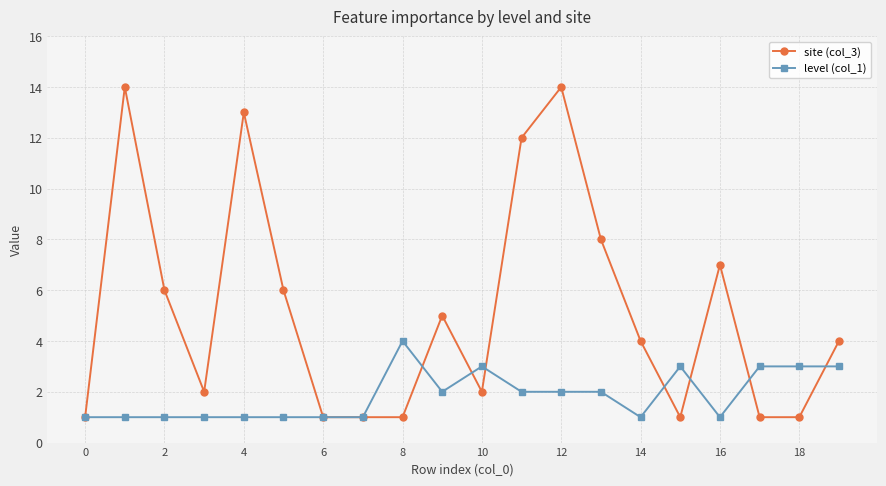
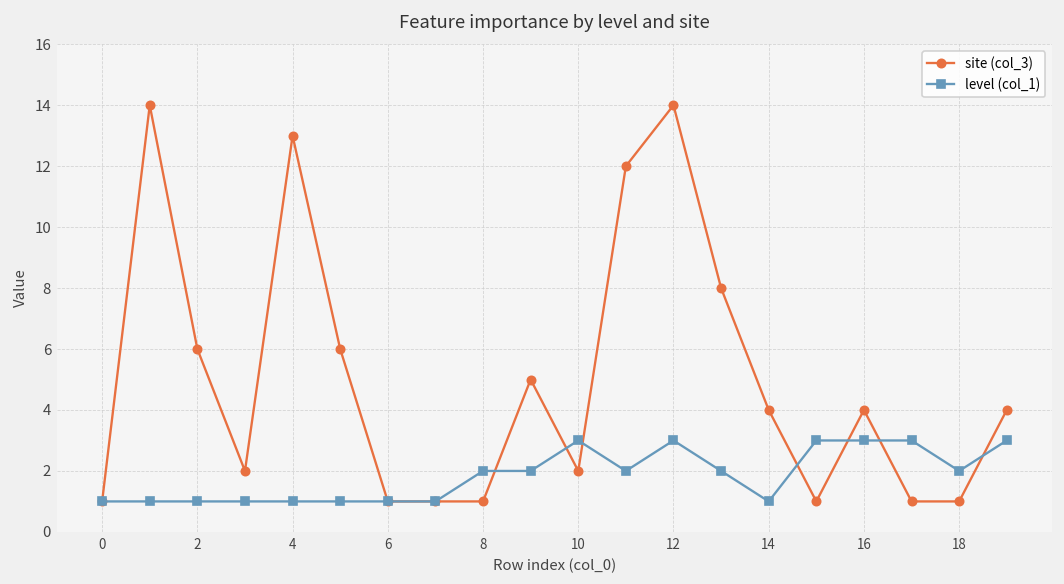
level (col_1), 8: 4 -> 2
level (col_1), 12: 2 -> 3
site (col_3), 16: 7 -> 4
level (col_1), 16: 1 -> 3
level (col_1), 18: 3 -> 2
